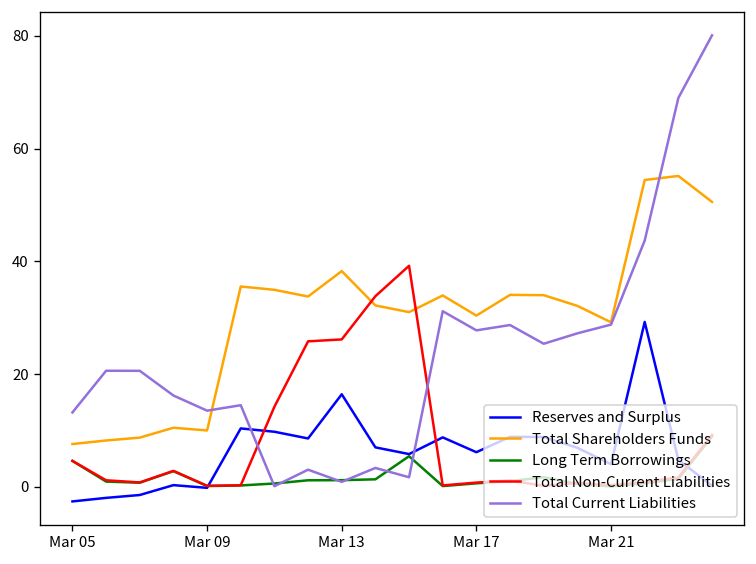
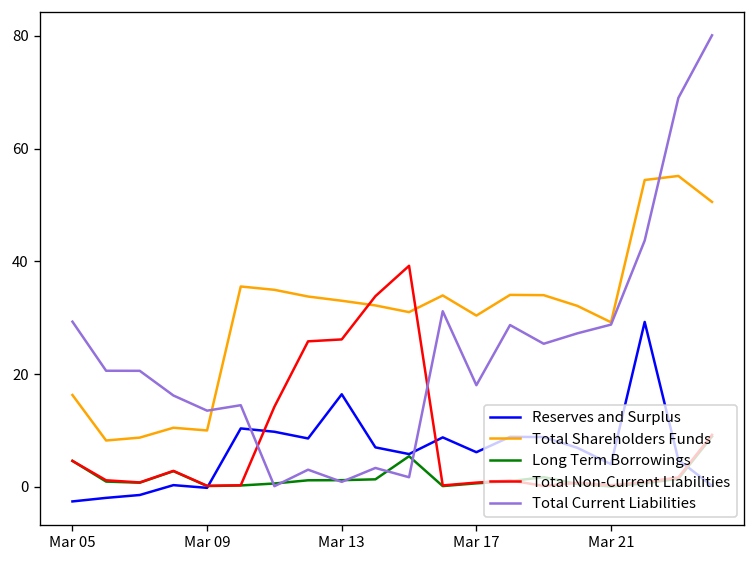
Total Shareholders Funds, Mar 05: 8 -> 16
Total Current Liabilities, Mar 05: 13 -> 29
Total Shareholders Funds, Mar 13: 38 -> 33
Total Current Liabilities, Mar 17: 28 -> 18
